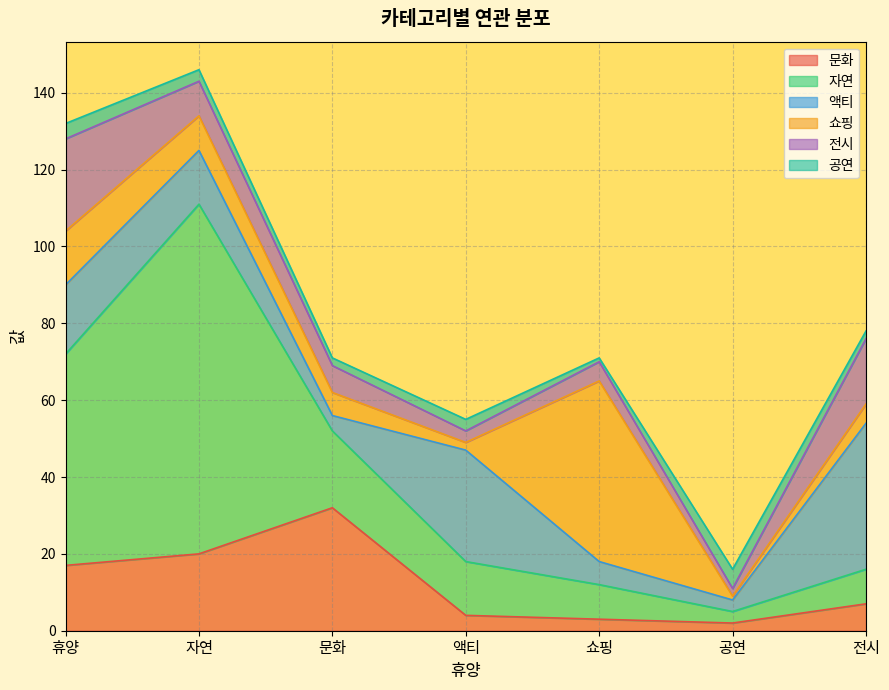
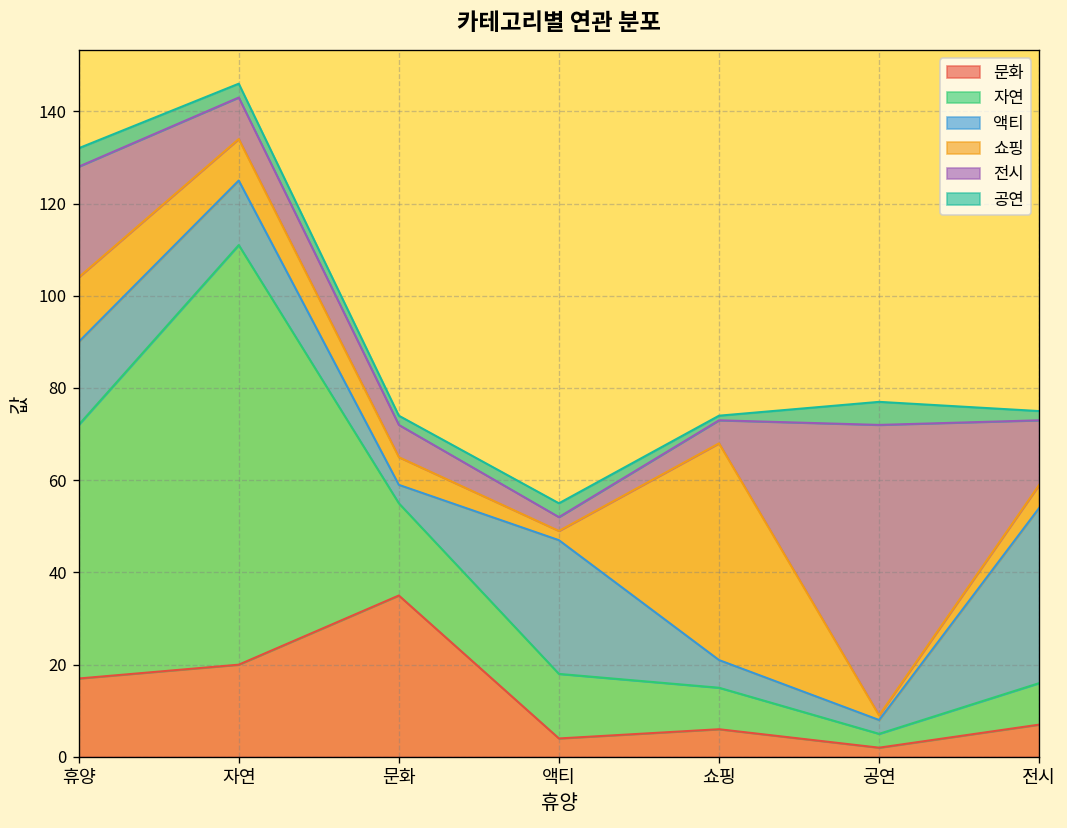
문화, 문화: 32 -> 35
문화, 쇼핑: 3 -> 6
전시, 공연: 2 -> 63
전시, 전시: 17 -> 14
